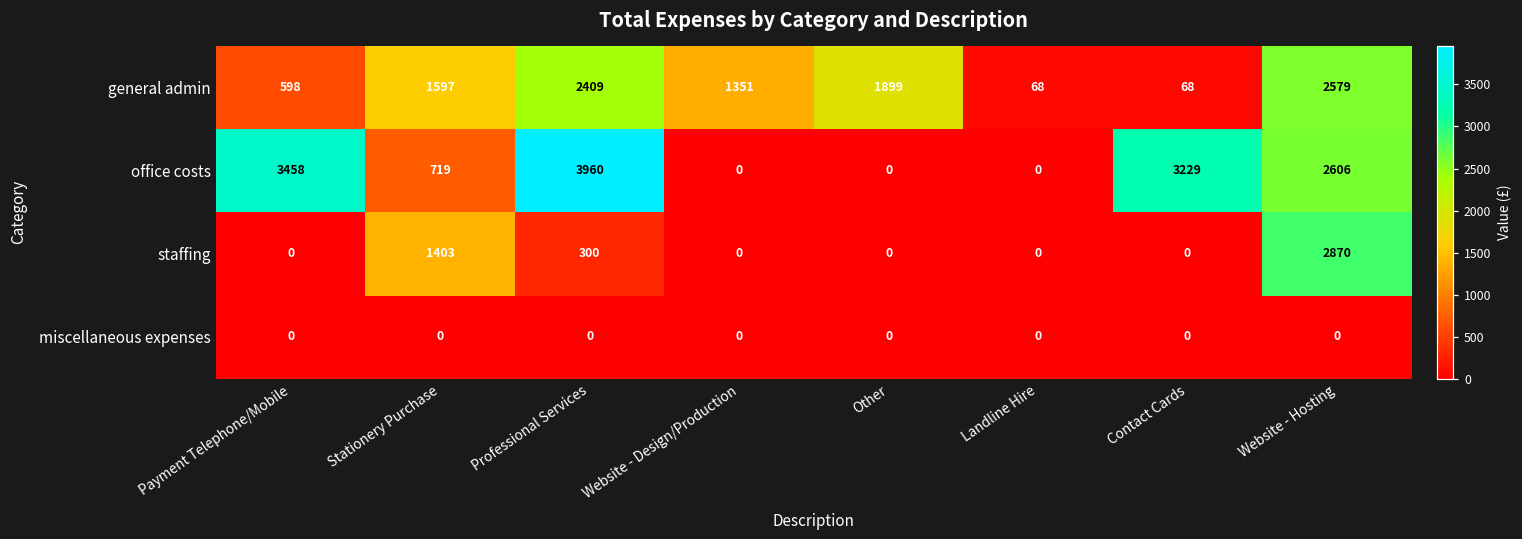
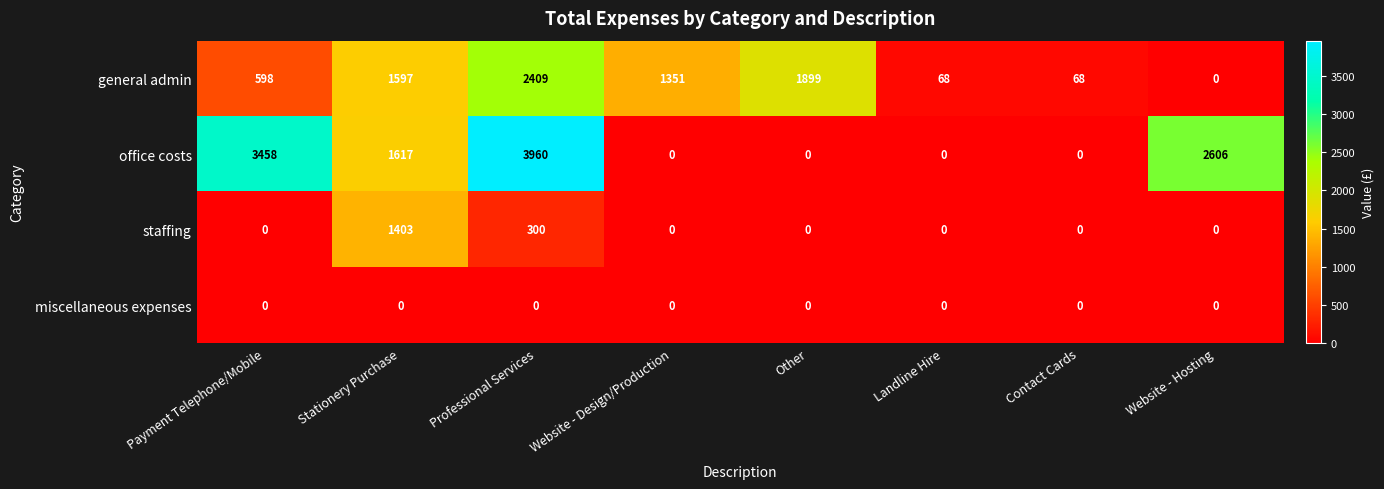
general admin, Website - Hosting: 2579 -> 0
office costs, Stationery Purchase: 719 -> 1617
office costs, Contact Cards: 3229 -> 0
staffing, Website - Hosting: 2870 -> 0
